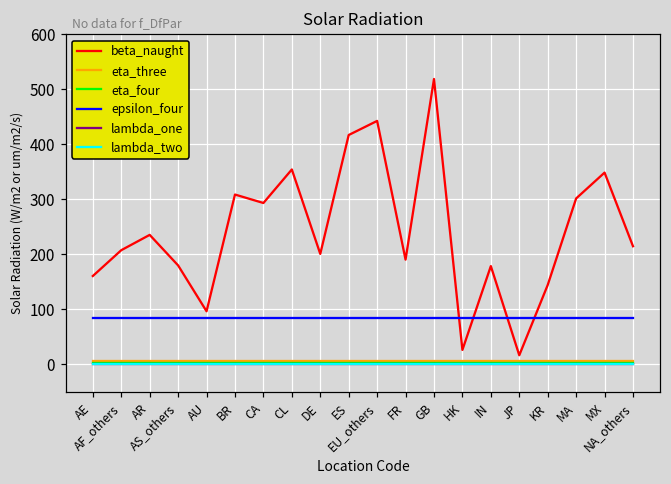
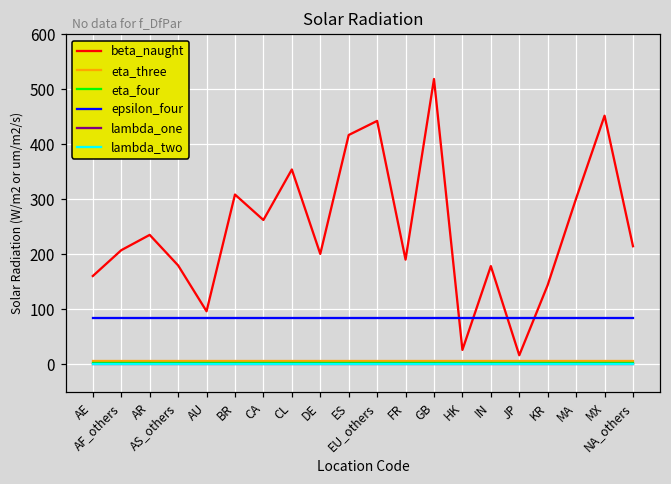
beta_naught, CA: 290 -> 260
beta_naught, MX: 350 -> 450
